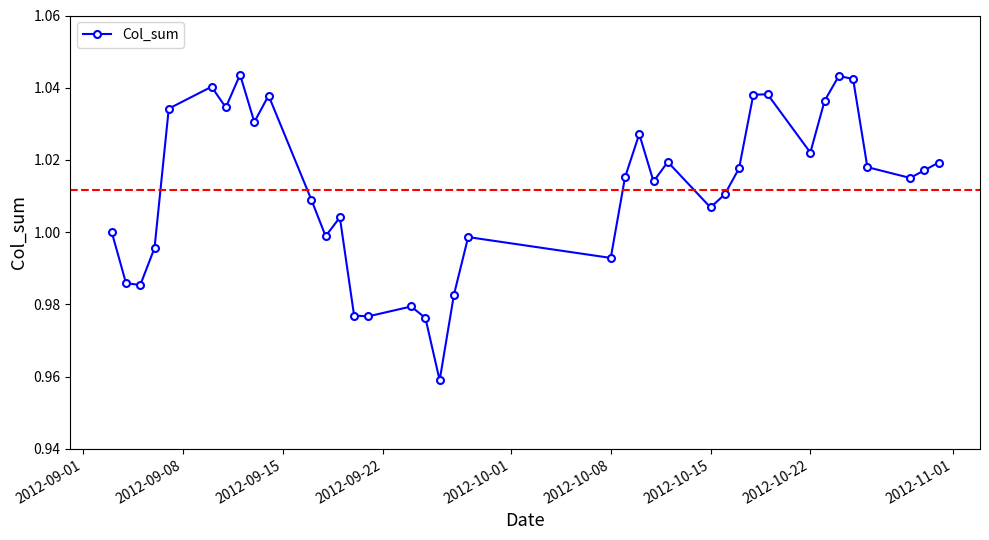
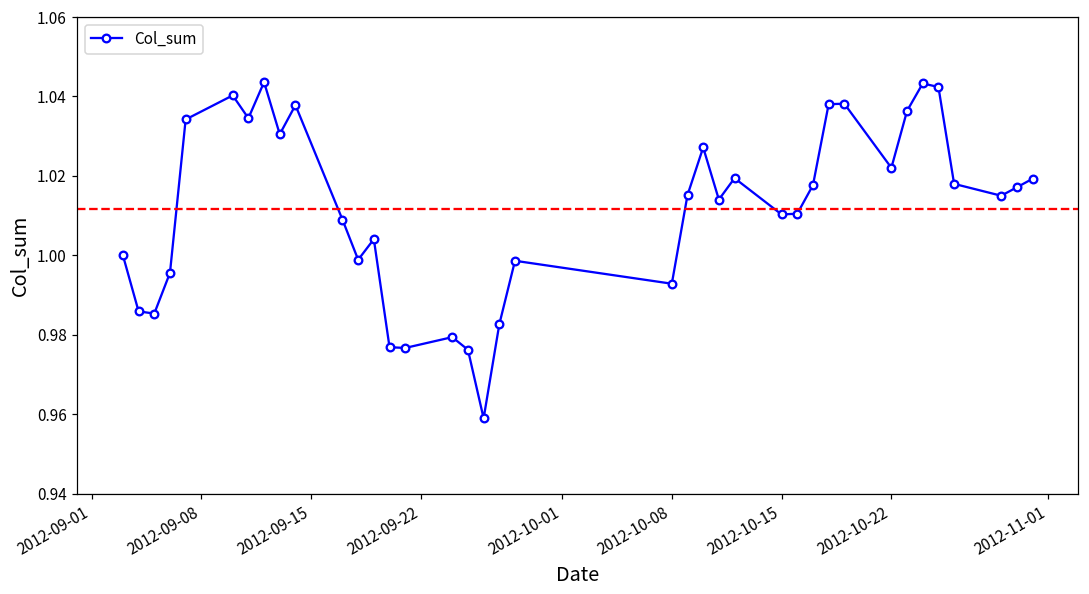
2012-10-15: 1.007 -> 1.010
